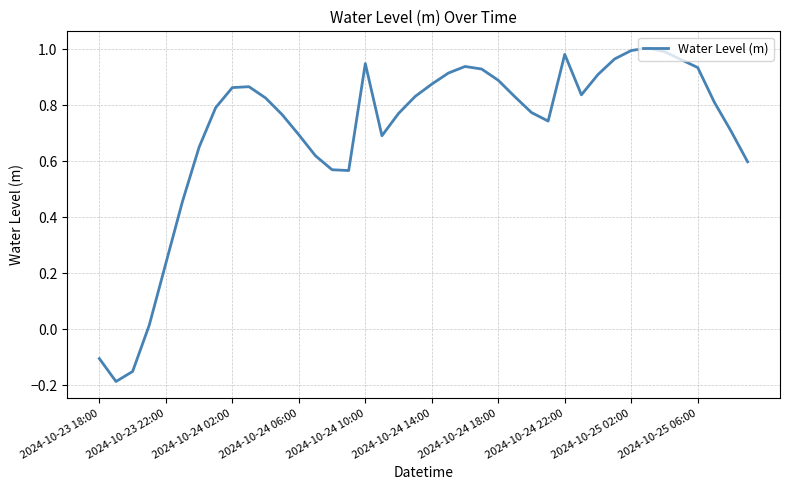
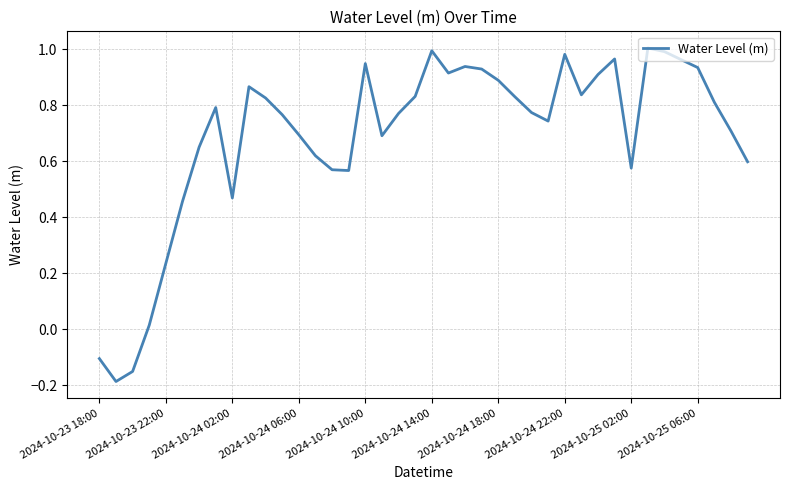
2024-10-24 02:00: 0.86 -> 0.47
2024-10-24 14:00: 0.88 -> 0.99
2024-10-25 02:00: 1.00 -> 0.58
